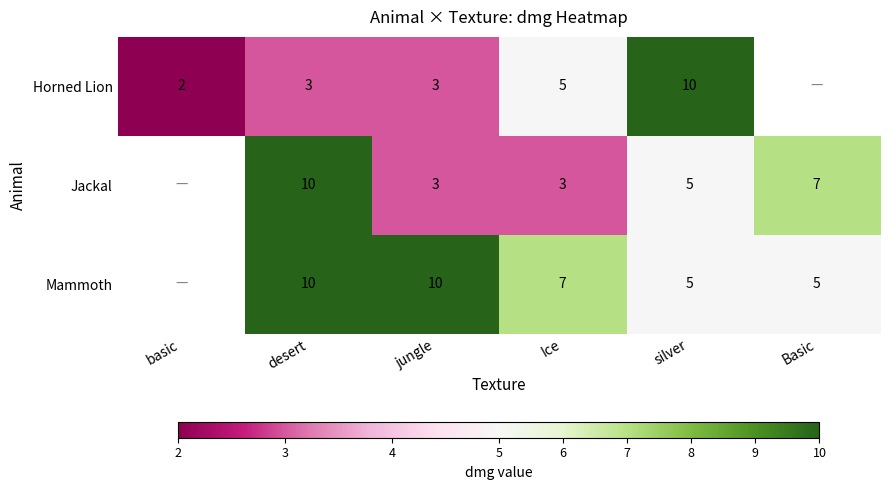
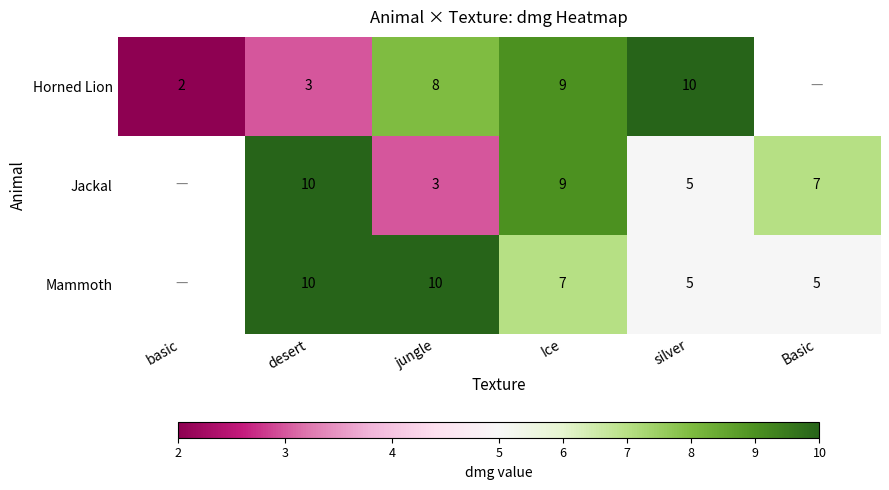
Horned Lion, jungle: 3 -> 8
Horned Lion, Ice: 5 -> 9
Jackal, Ice: 3 -> 9
